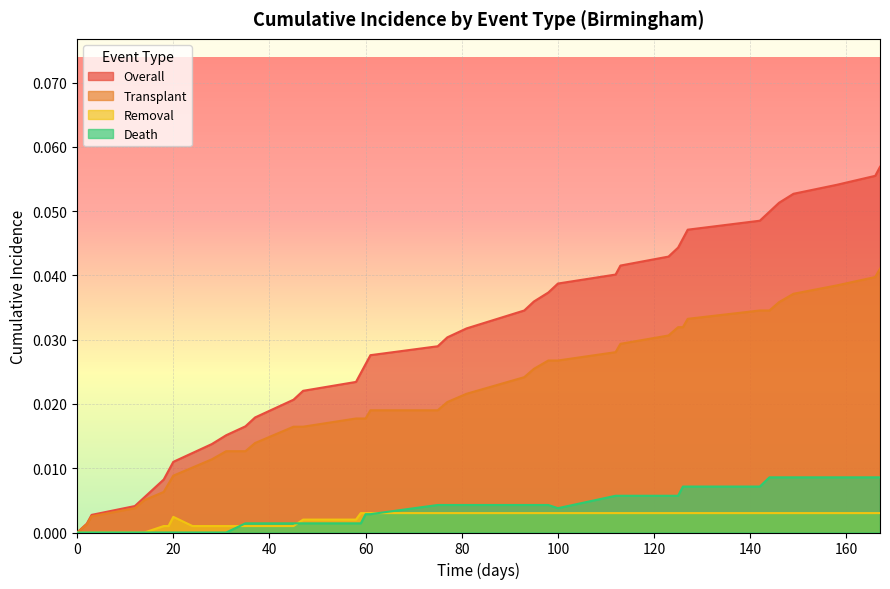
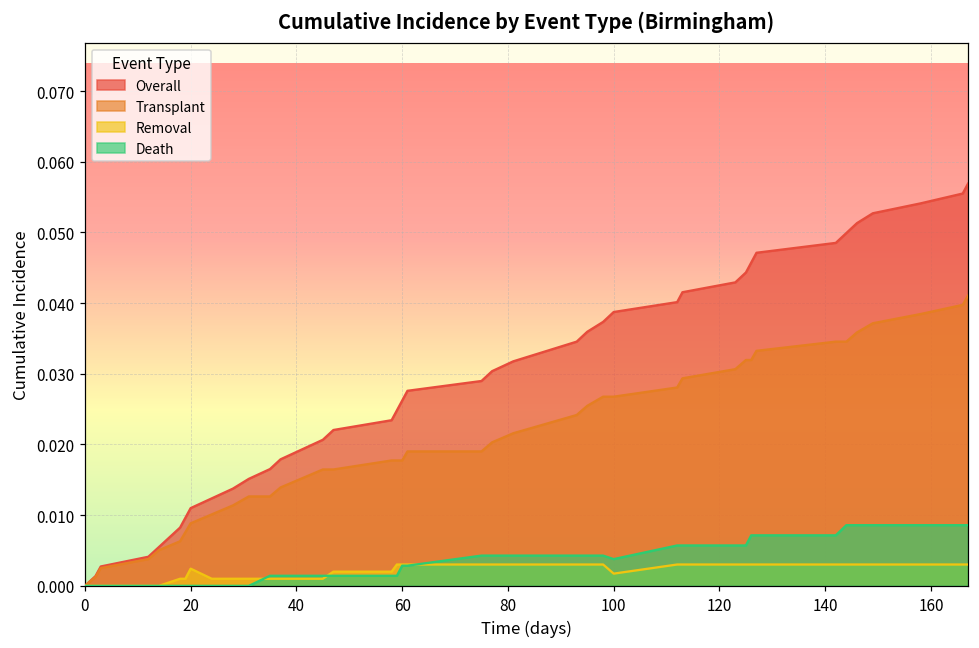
Removal, 100: 0.003 -> 0.002
